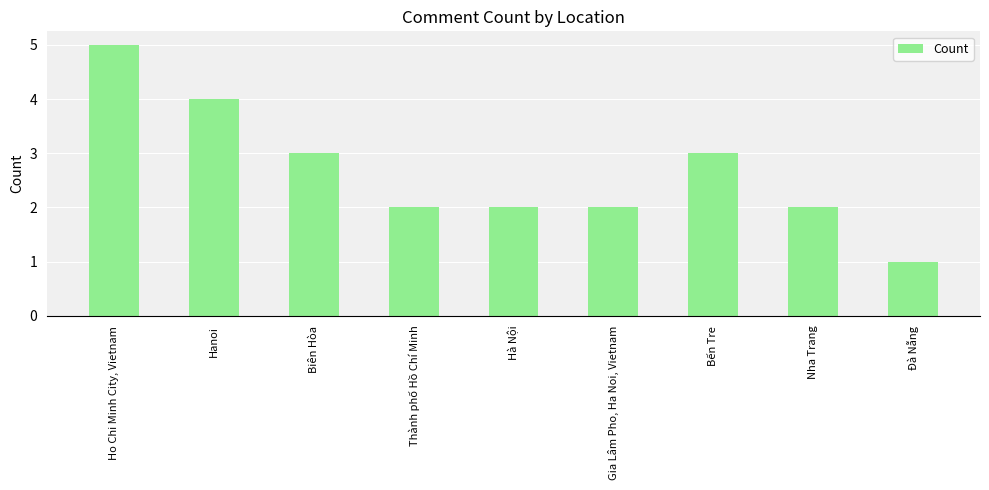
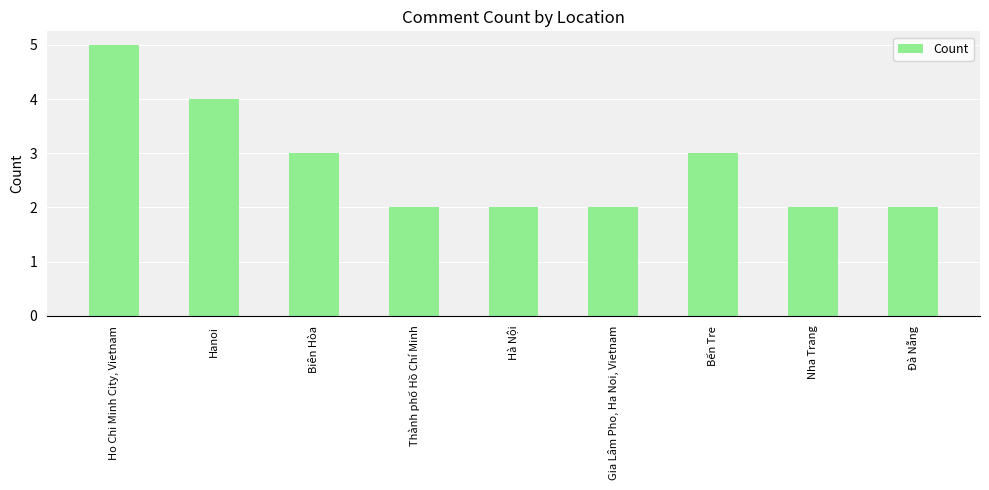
Đà Nẵng: 1 -> 2
